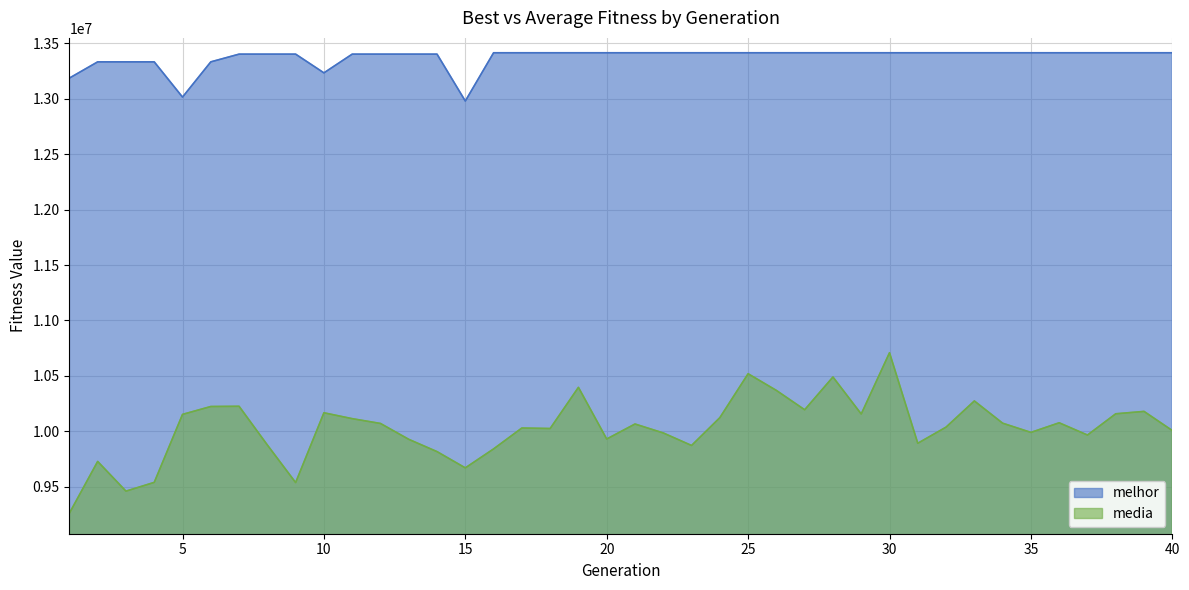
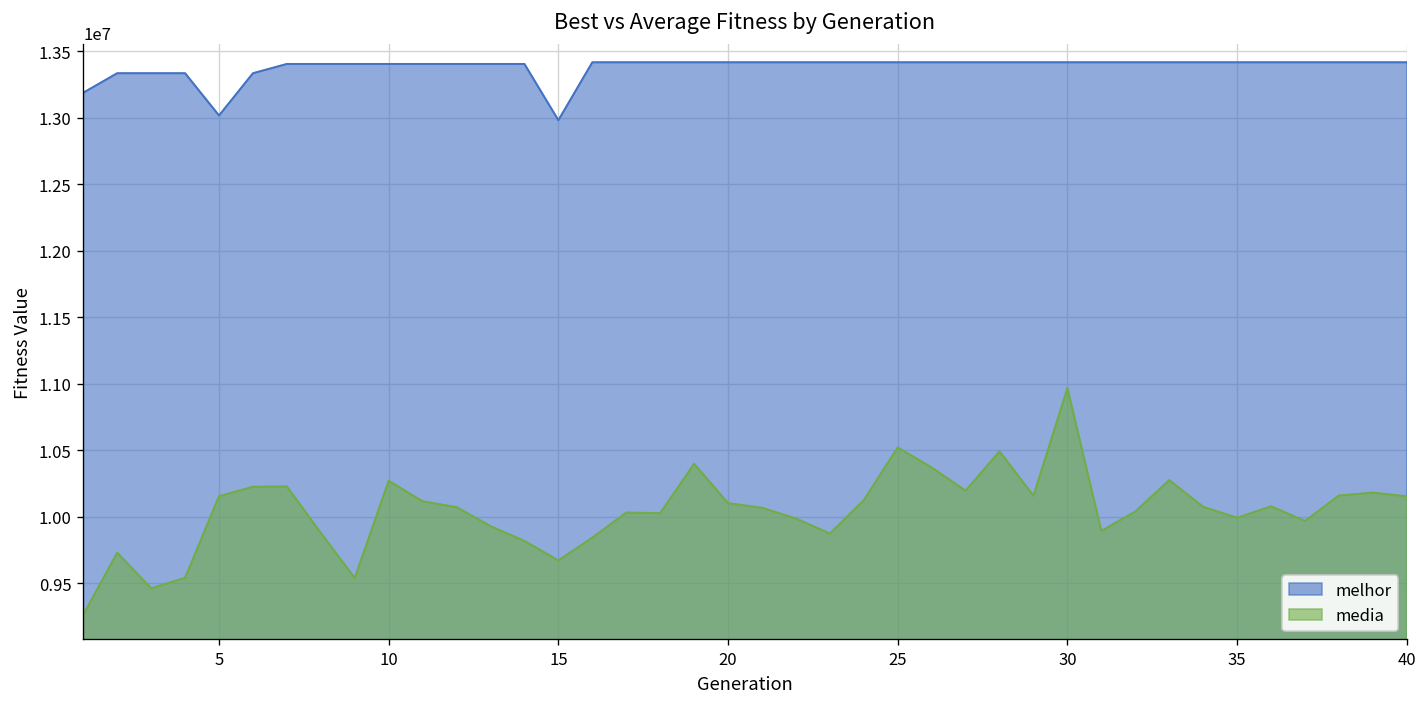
melhor, 10: 13230000 -> 13400000
media, 10: 10170000 -> 10270000
media, 20: 9930000 -> 10100000
media, 30: 10710000 -> 10960000
media, 40: 10010000 -> 10150000
